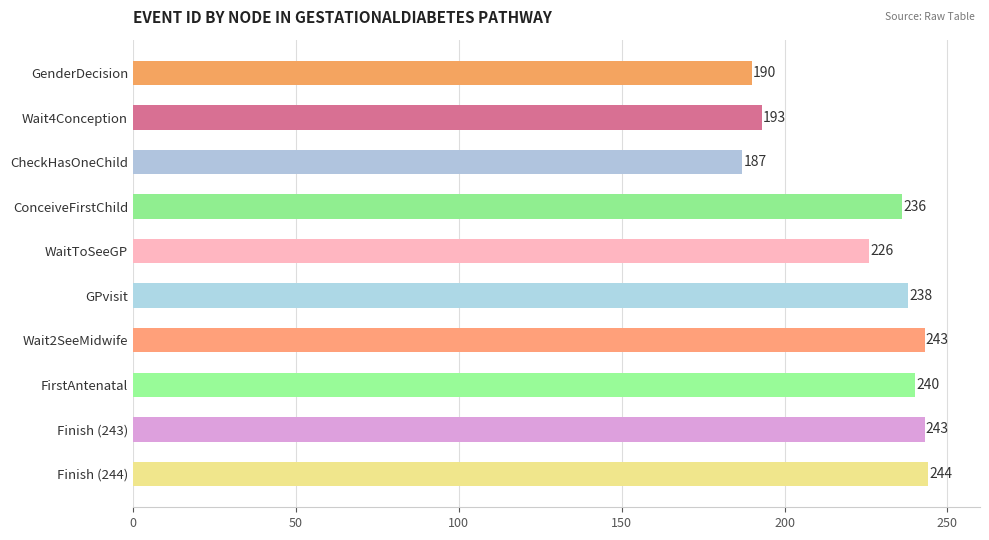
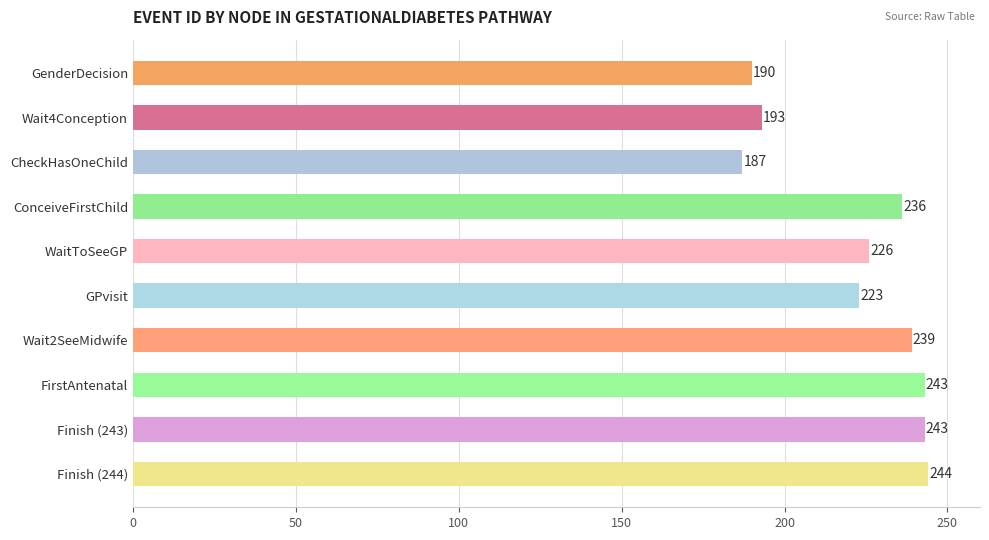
GPvisit: 238 -> 223
Wait2SeeMidwife: 243 -> 239
FirstAntenatal: 240 -> 243
